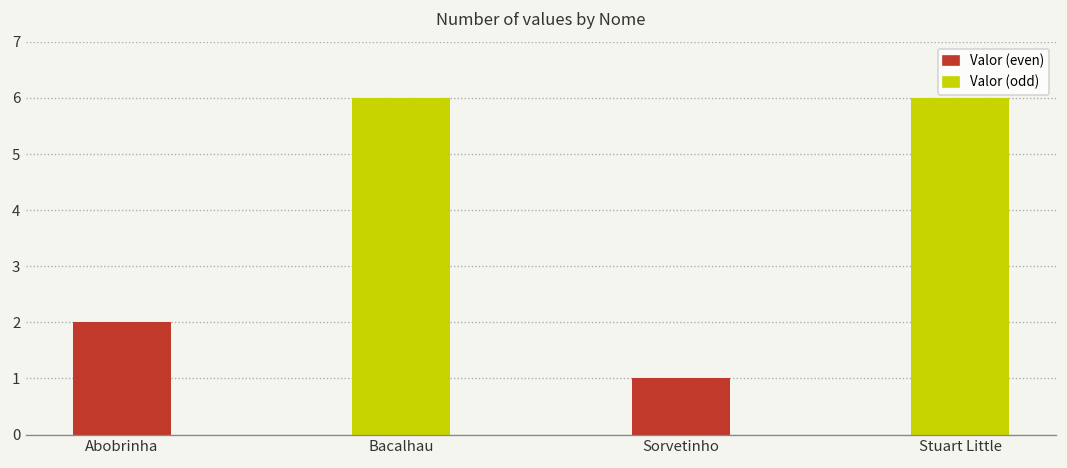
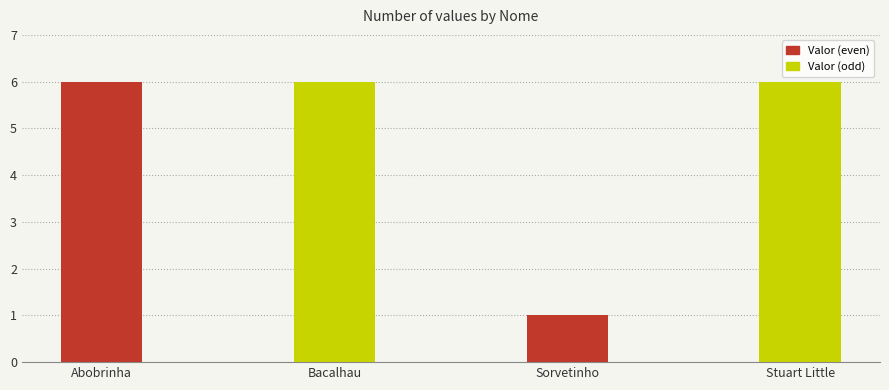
Abobrinha: 2 -> 6
